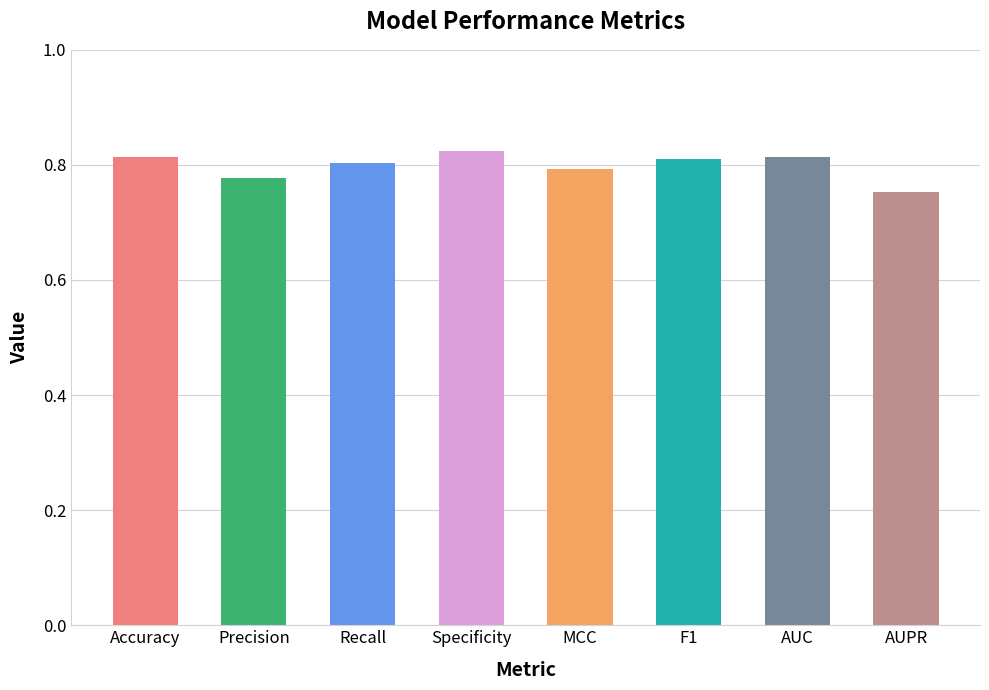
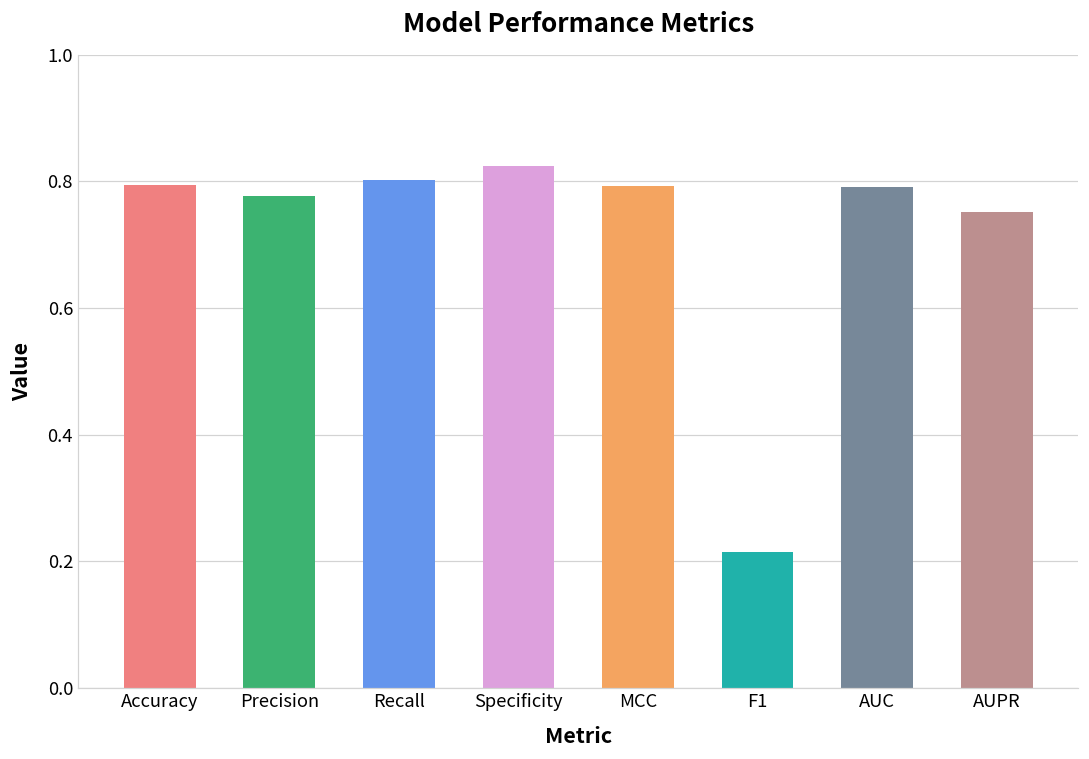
Accuracy: 0.81 -> 0.79
F1: 0.81 -> 0.21
AUC: 0.81 -> 0.79
